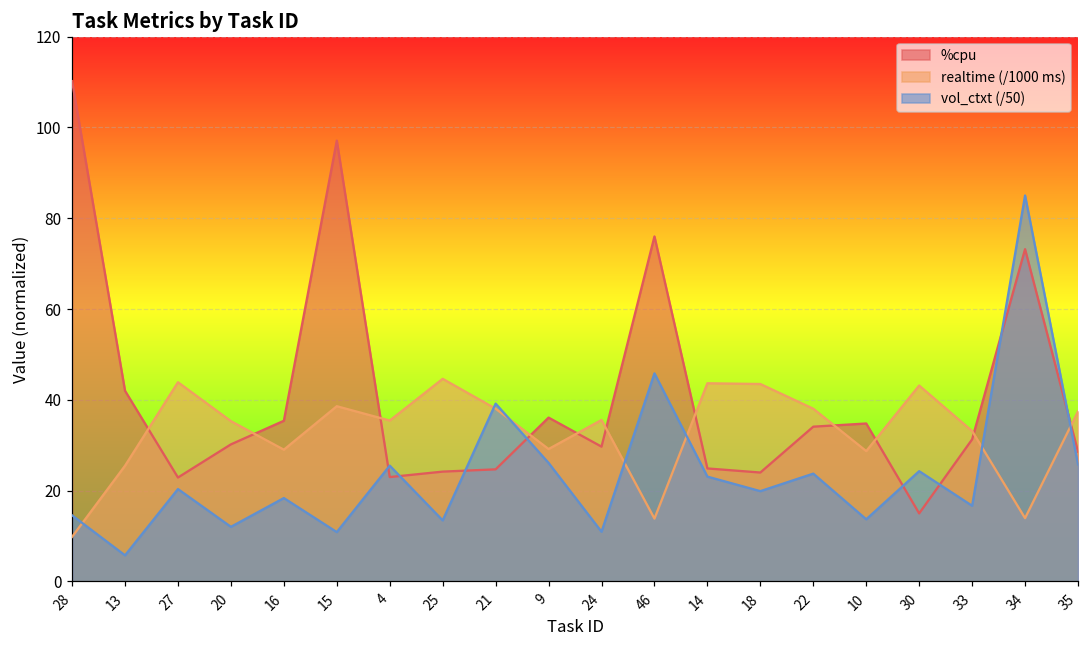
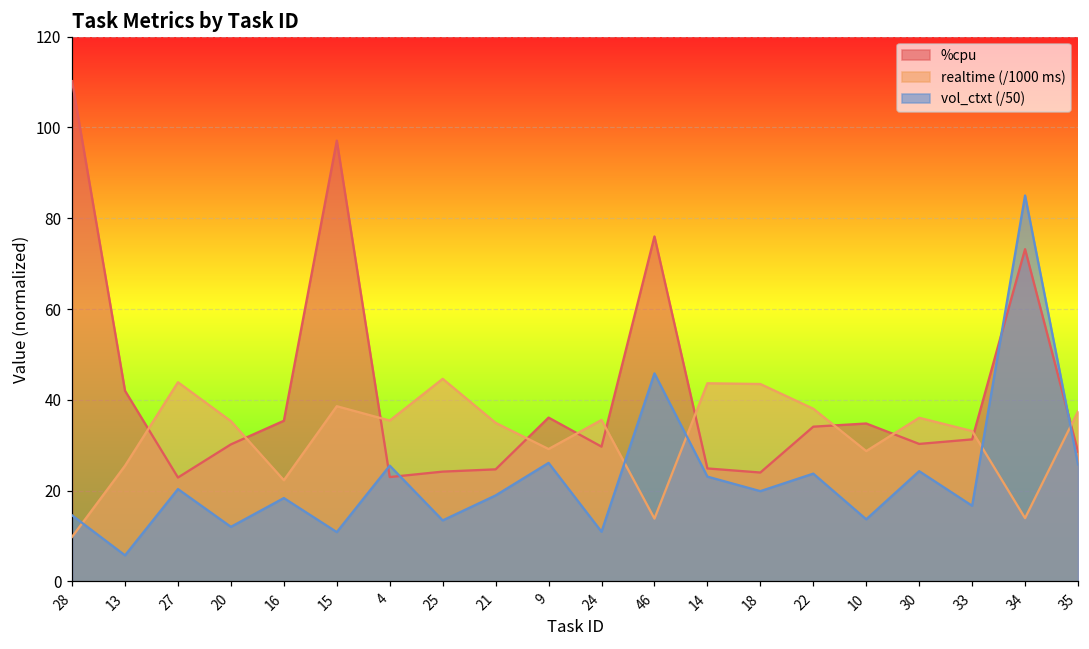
realtime (/1000 ms), 16: 29 -> 22
realtime (/1000 ms), 21: 38 -> 35
vol_ctxt (/50), 21: 39 -> 19
%cpu, 30: 15 -> 30
realtime (/1000 ms), 30: 43 -> 36
